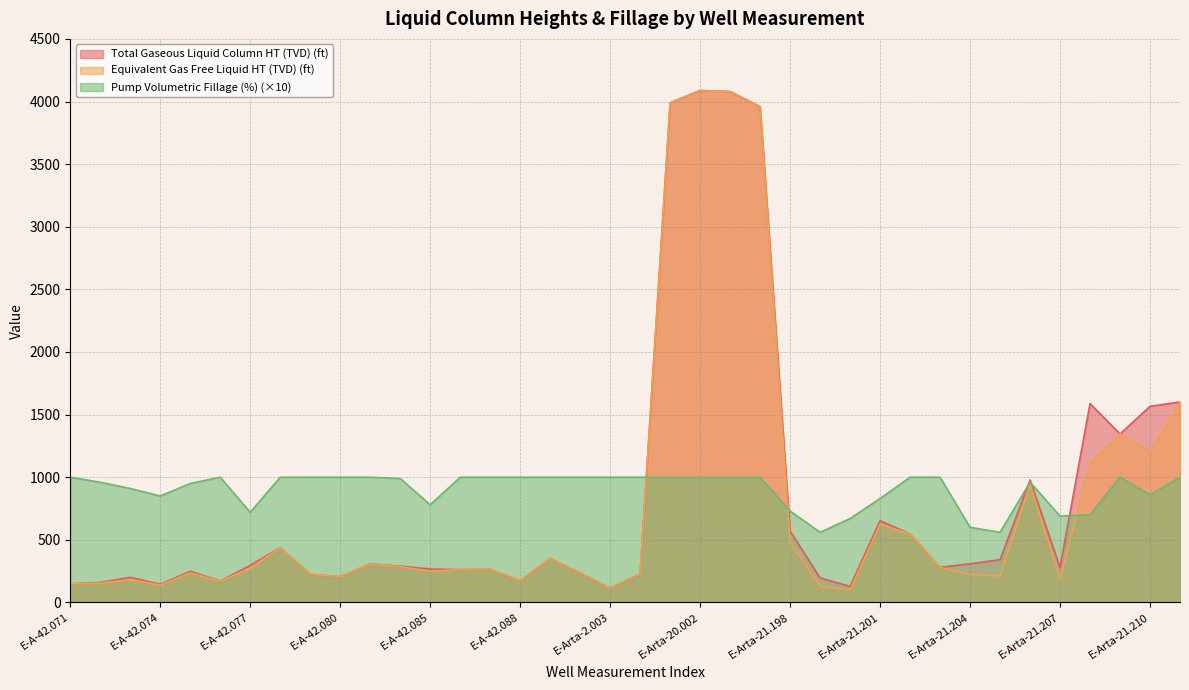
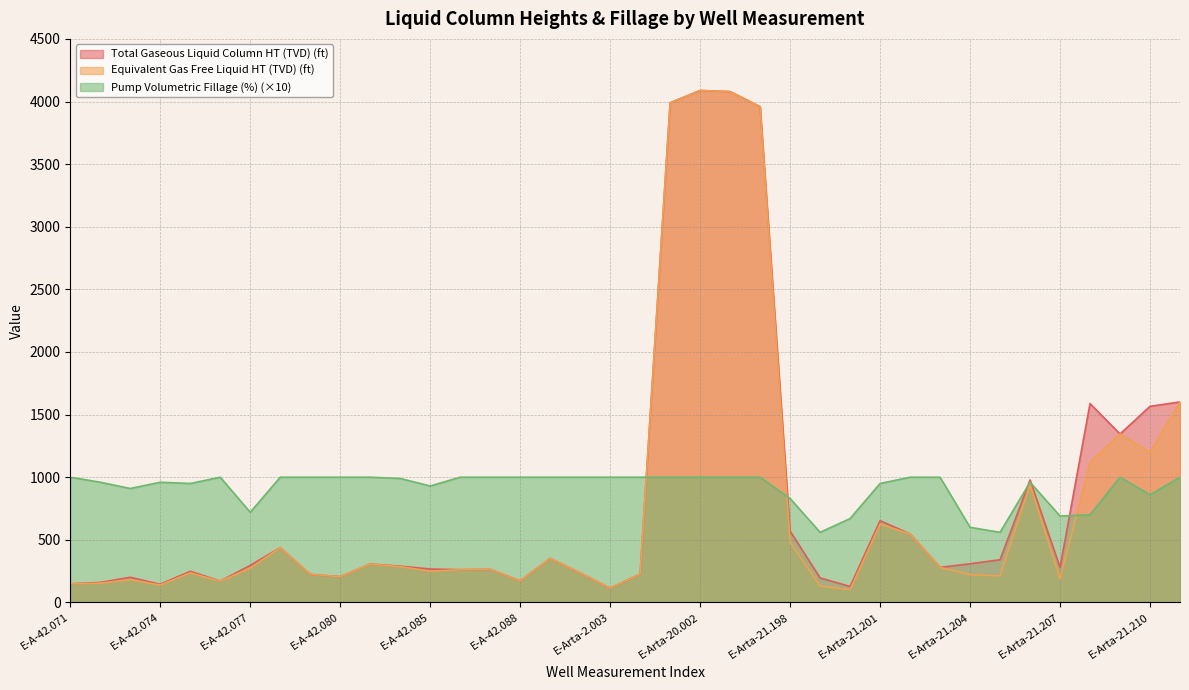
Pump Volumetric Fillage (%) (×10), E-A-42.074: 850 -> 960
Pump Volumetric Fillage (%) (×10), E-A-42.085: 780 -> 930
Pump Volumetric Fillage (%) (×10), E-Arta-21.198: 730 -> 830
Pump Volumetric Fillage (%) (×10), E-Arta-21.201: 830 -> 950
